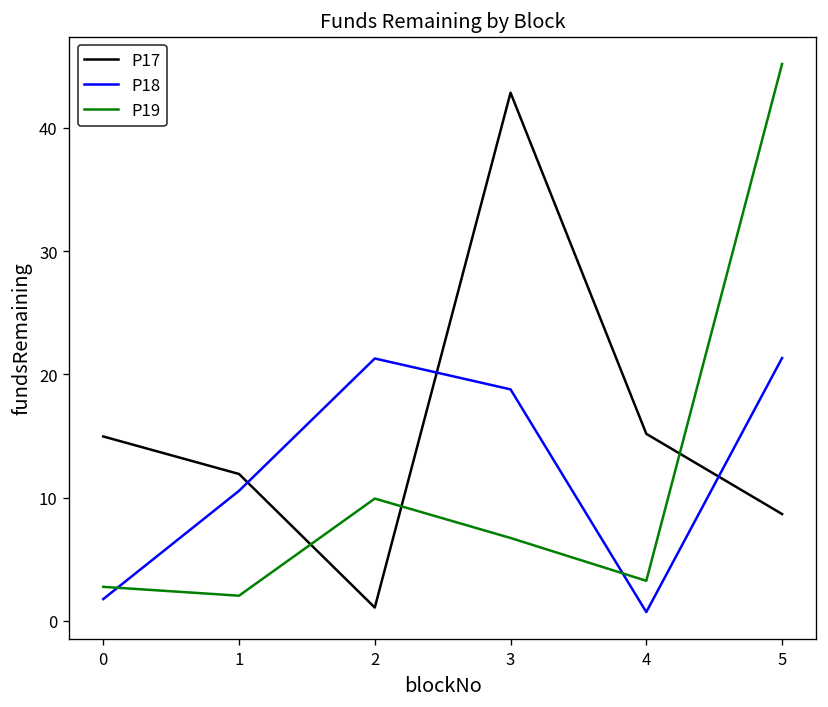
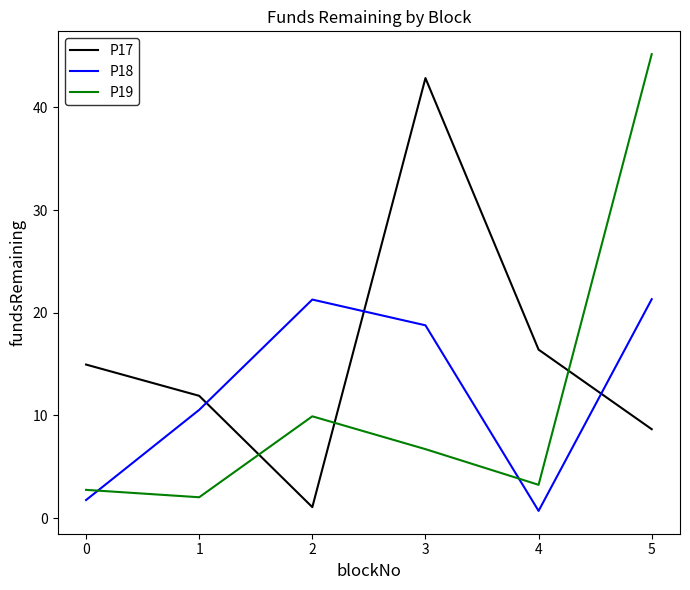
P17, 4: 15.2 -> 16.4
